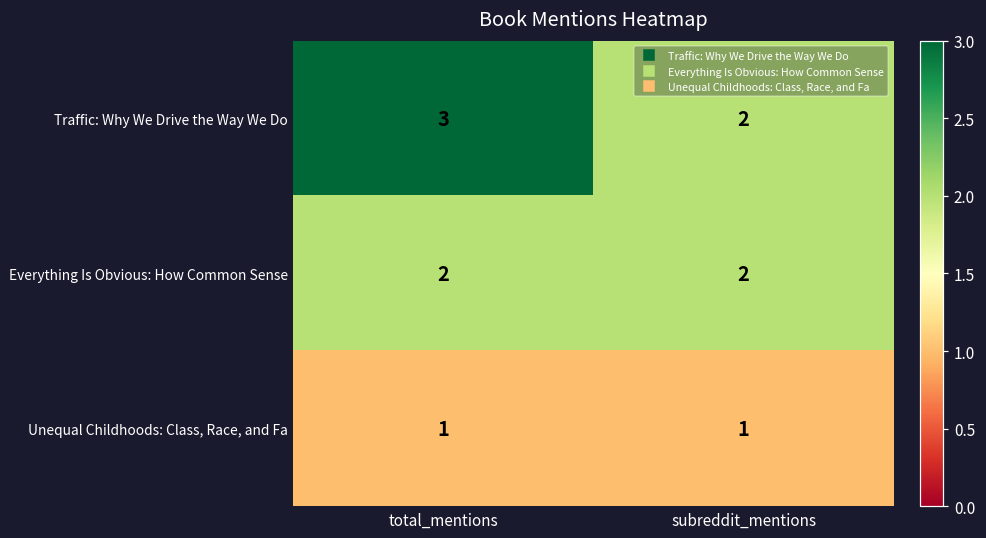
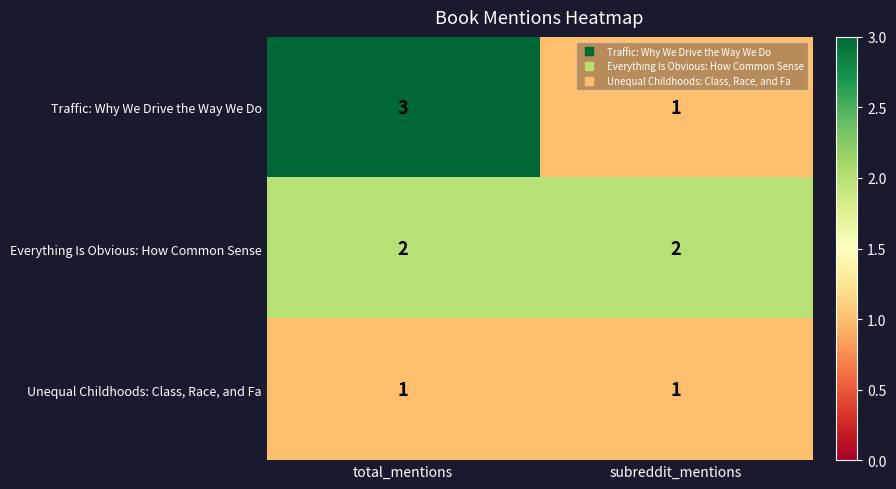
Traffic: Why We Drive the Way We Do, subreddit_mentions: 2 -> 1
